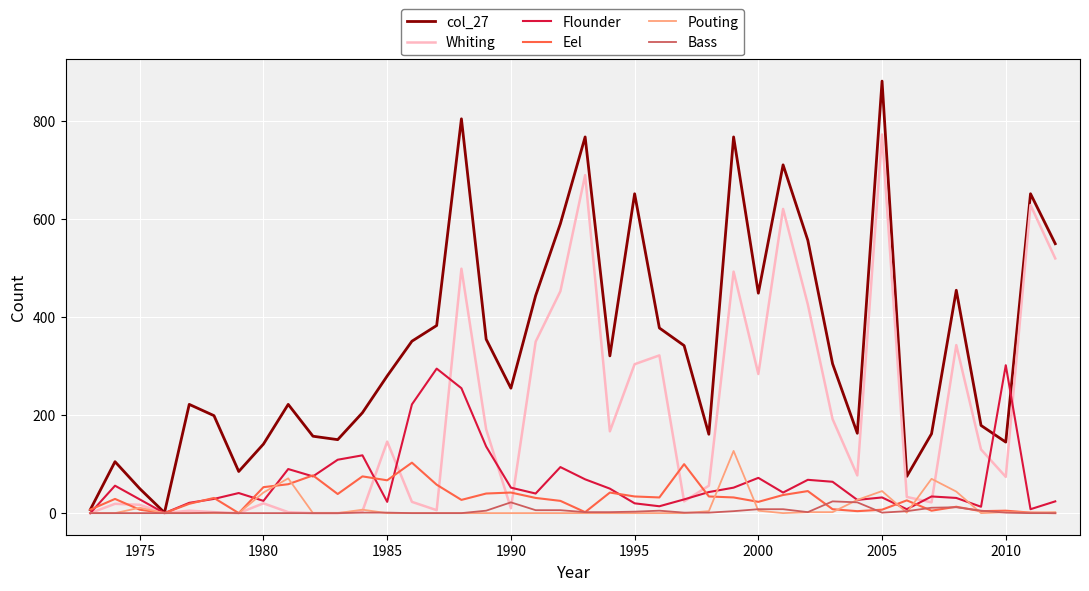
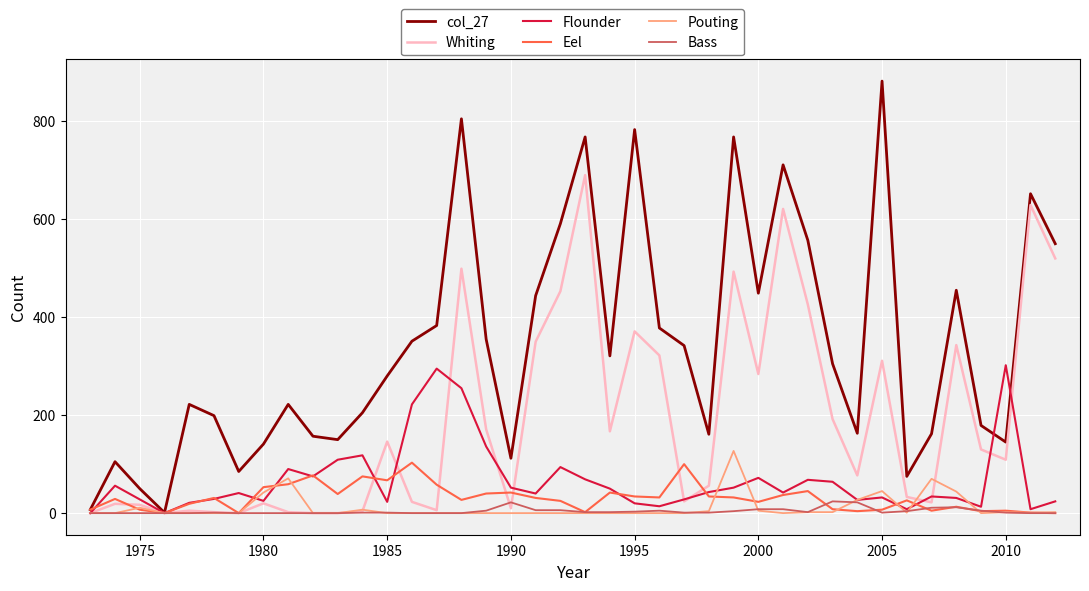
col_27, 1990: 260 -> 110
col_27, 1995: 650 -> 780
Whiting, 1995: 300 -> 370
Whiting, 2005: 770 -> 310
Whiting, 2010: 70 -> 110
